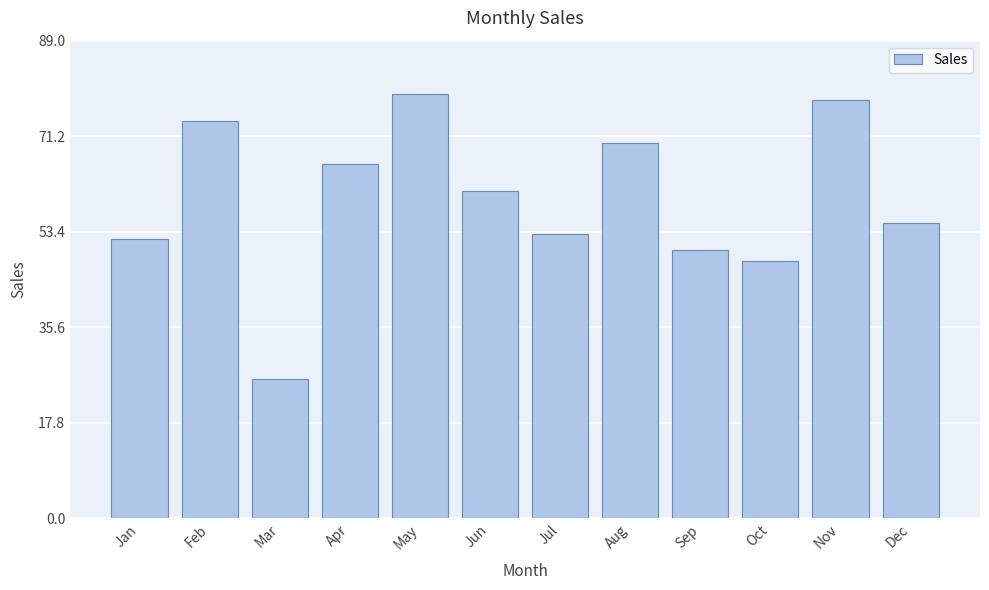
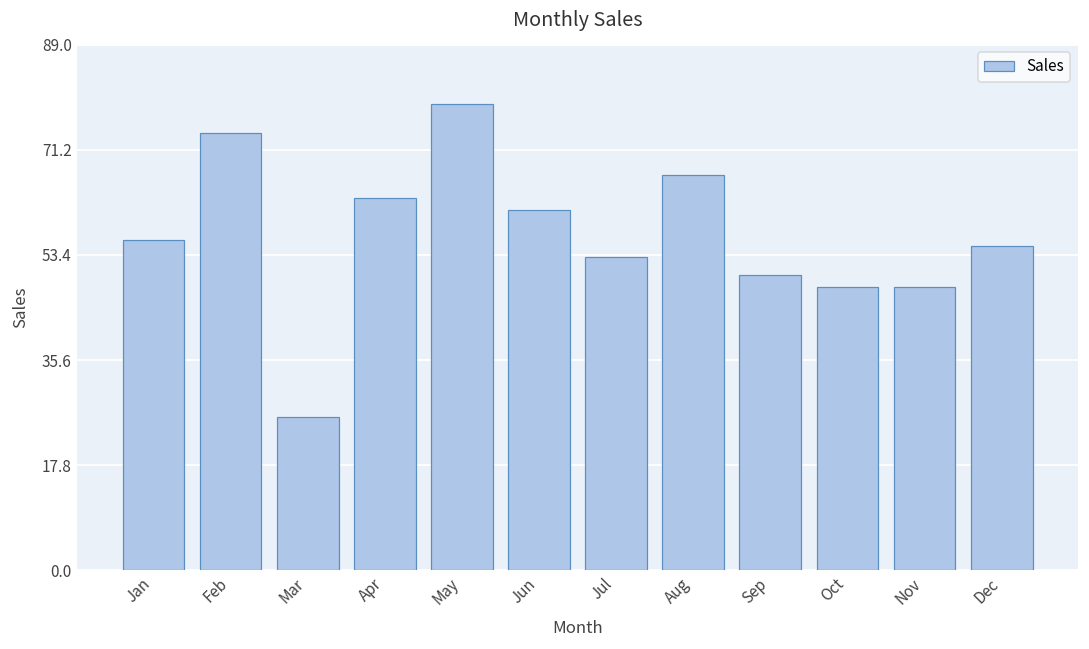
Jan: 52 -> 56
Apr: 66 -> 63
Aug: 70 -> 67
Nov: 78 -> 48
